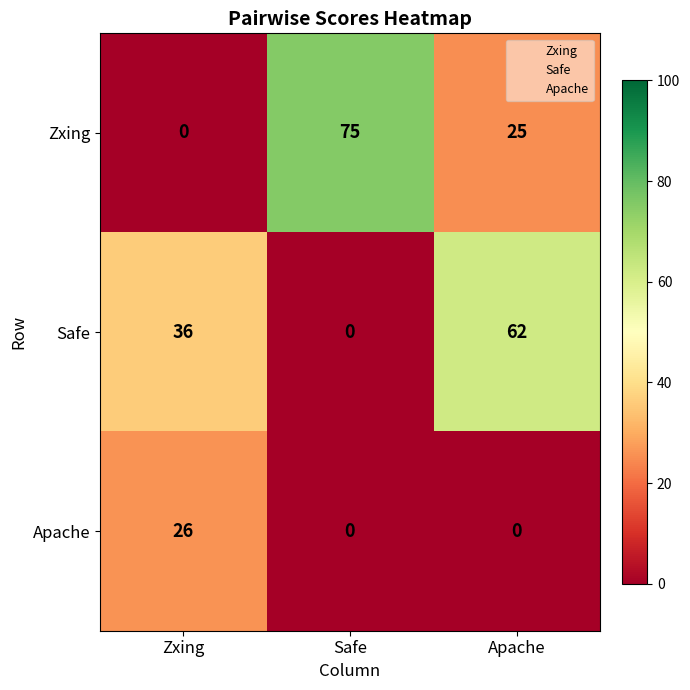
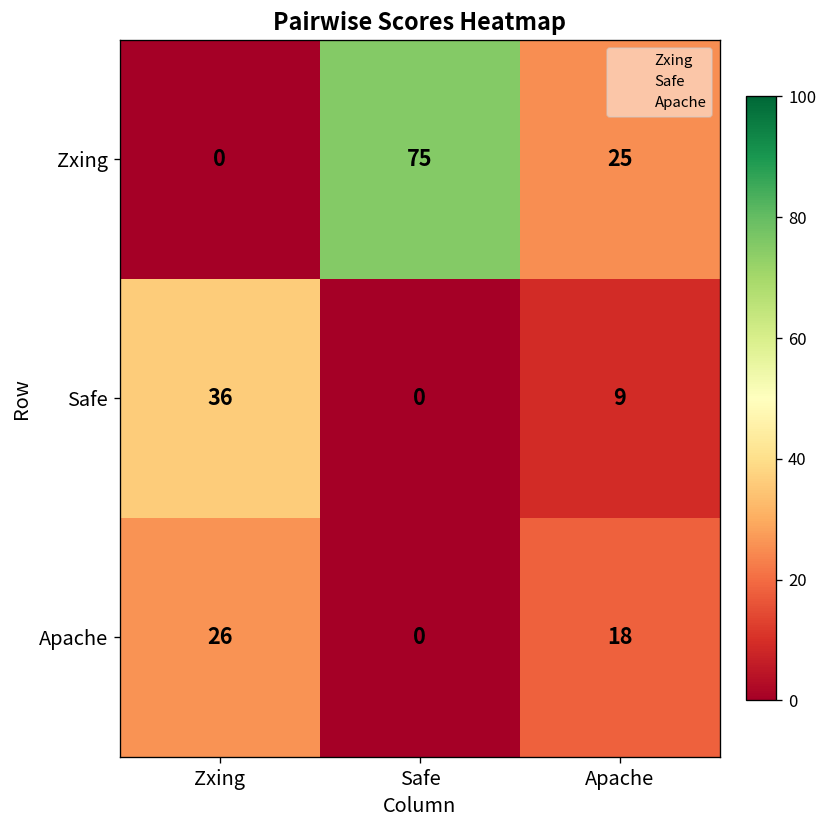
Safe, Apache: 62 -> 9
Apache, Apache: 0 -> 18
